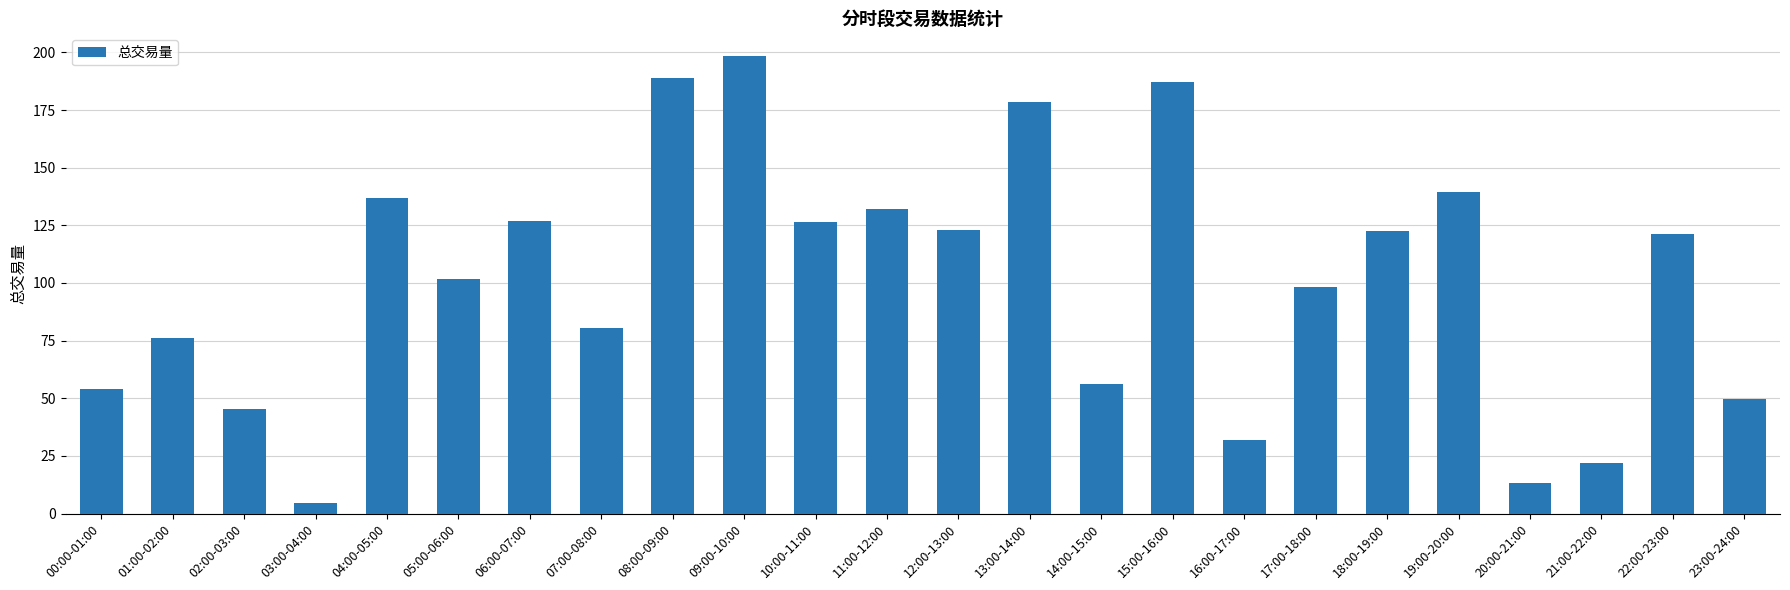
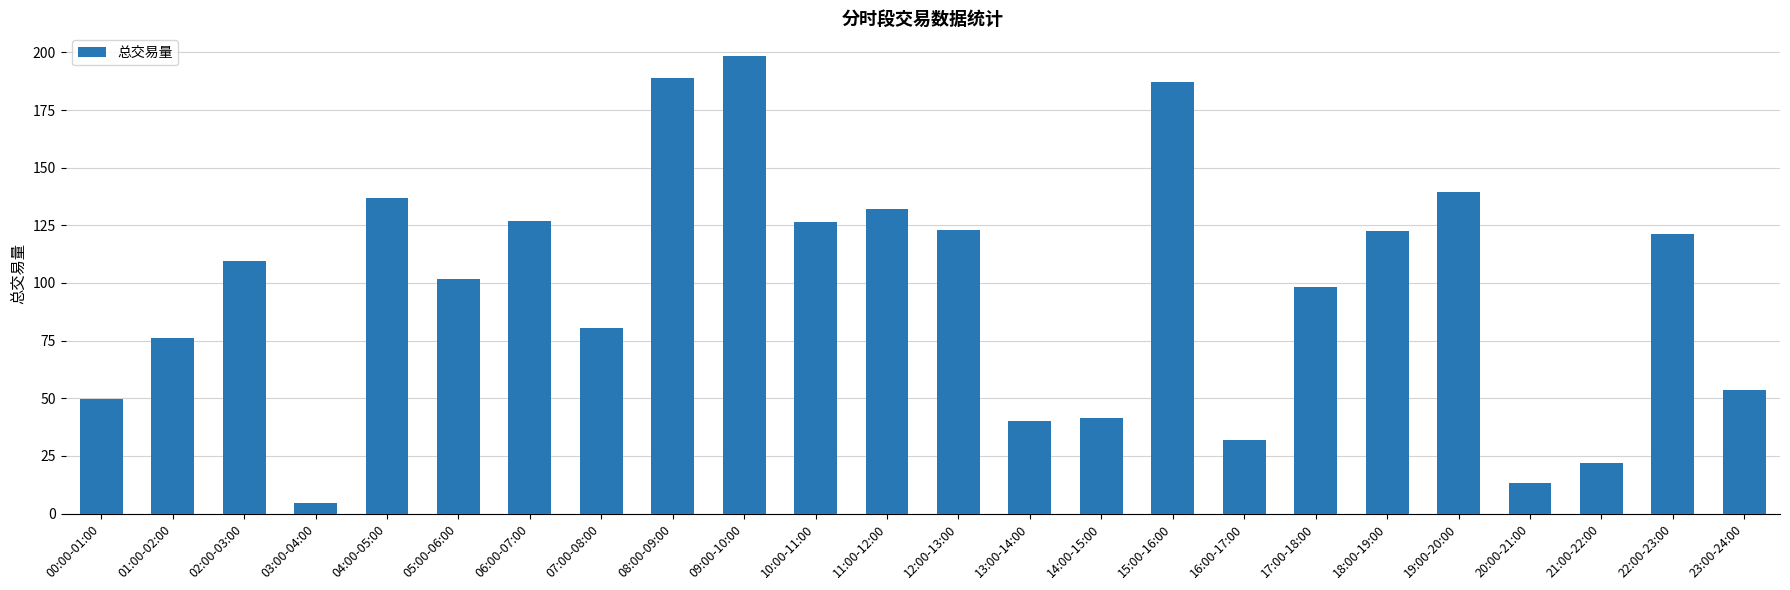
00:00-01:00: 54 -> 50
02:00-03:00: 45 -> 110
13:00-14:00: 178 -> 40
14:00-15:00: 56 -> 42
23:00-24:00: 50 -> 54
